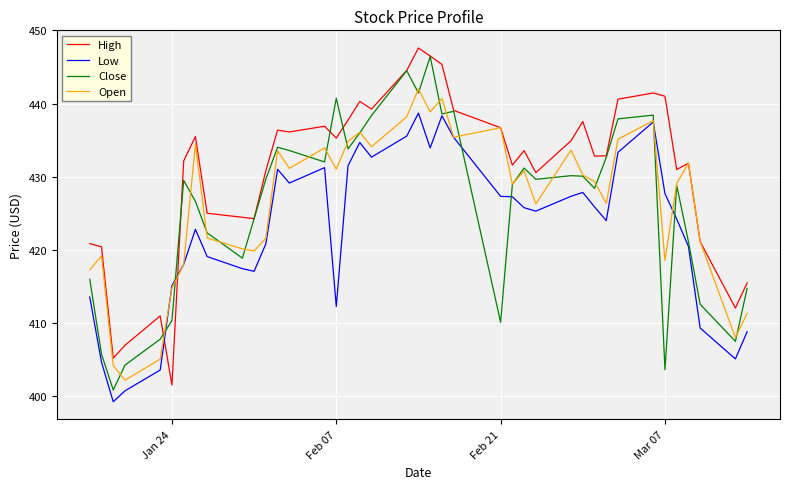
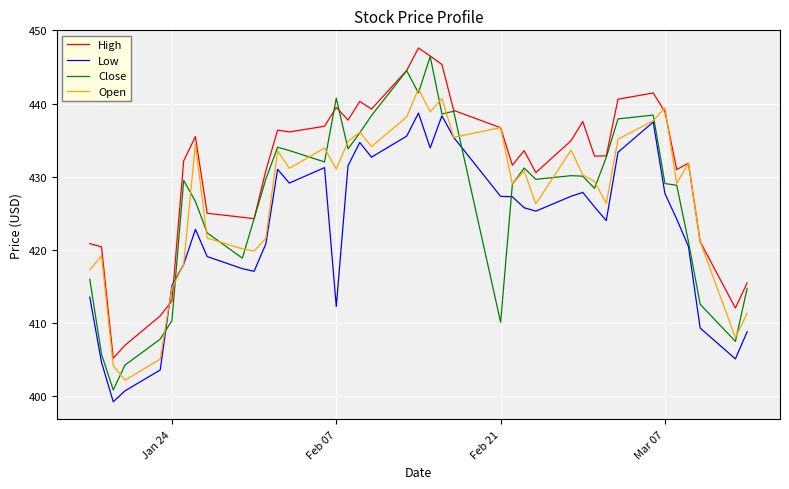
High, Jan 24: 402 -> 413
High, Feb 07: 435 -> 439
High, Mar 07: 441 -> 439
Close, Mar 07: 404 -> 429
Open, Mar 07: 419 -> 439
